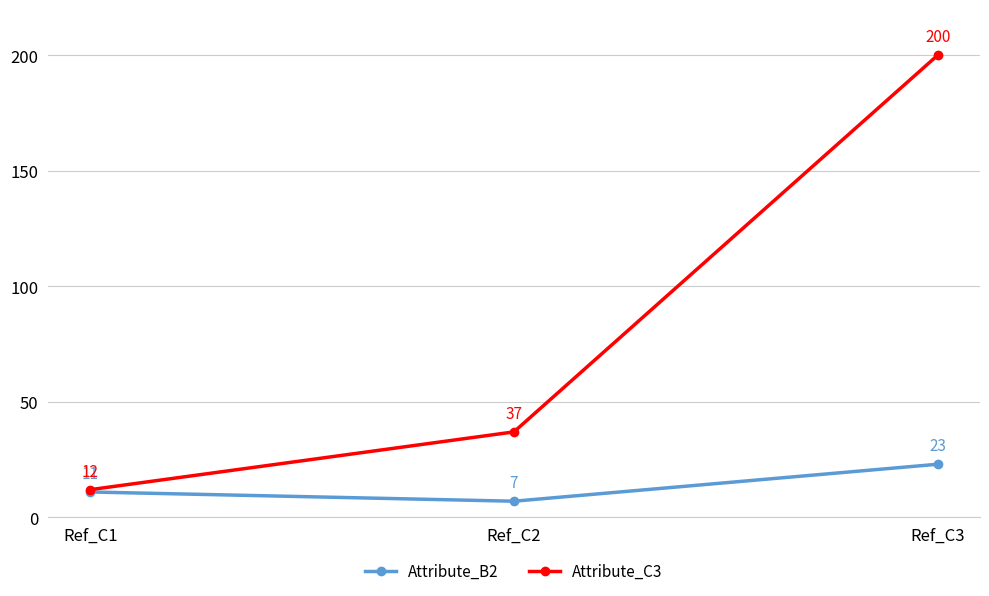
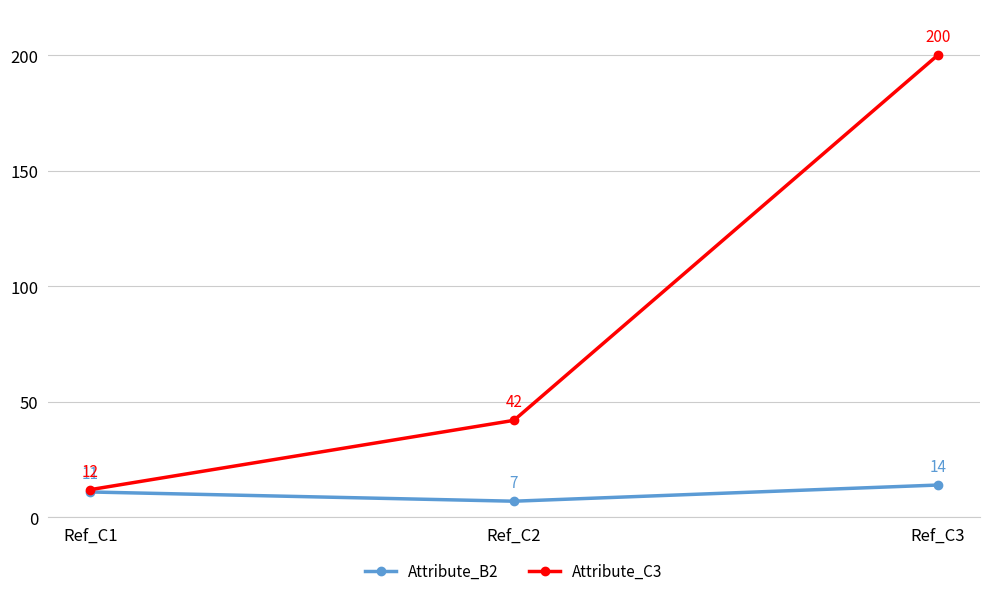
Attribute_C3, Ref_C2: 37 -> 42
Attribute_B2, Ref_C3: 23 -> 14
